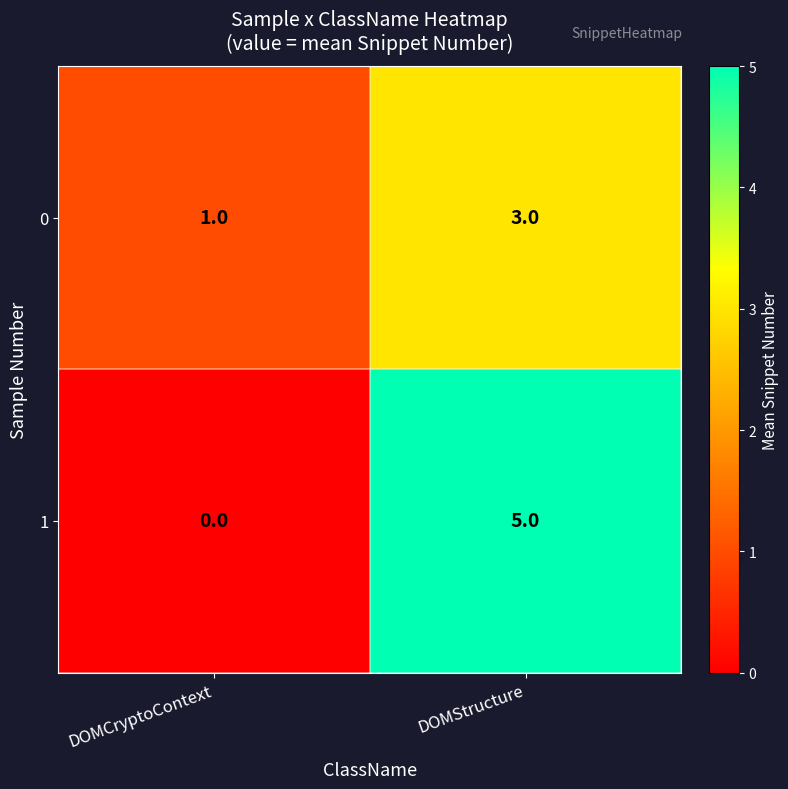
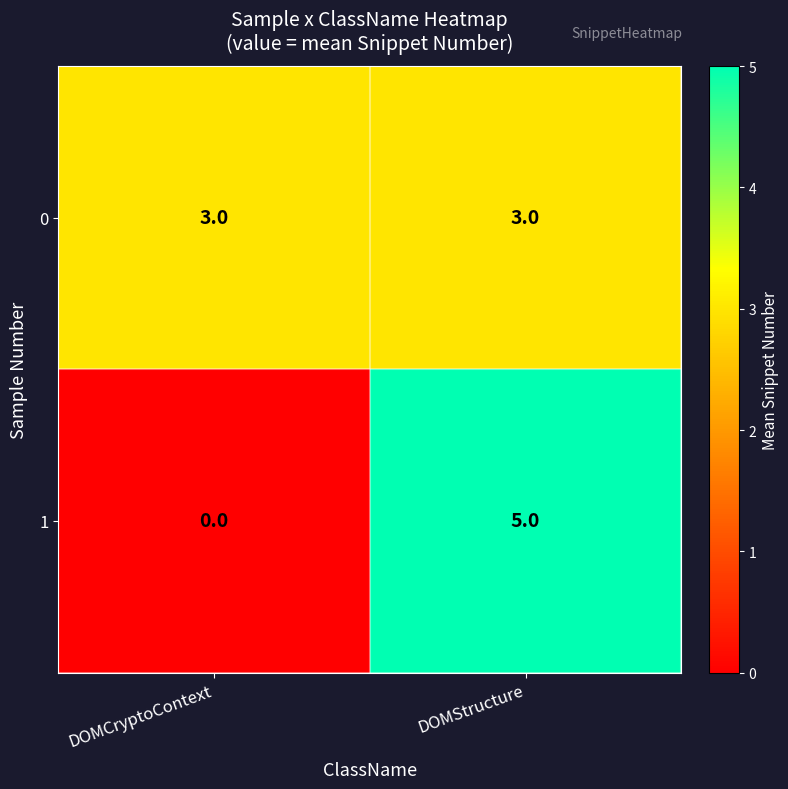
0, DOMCryptoContext: 1.0 -> 3.0
